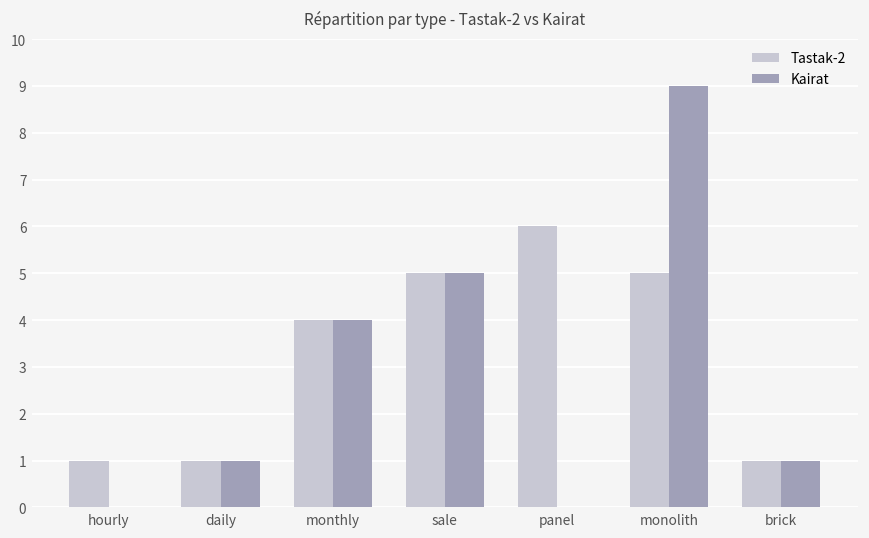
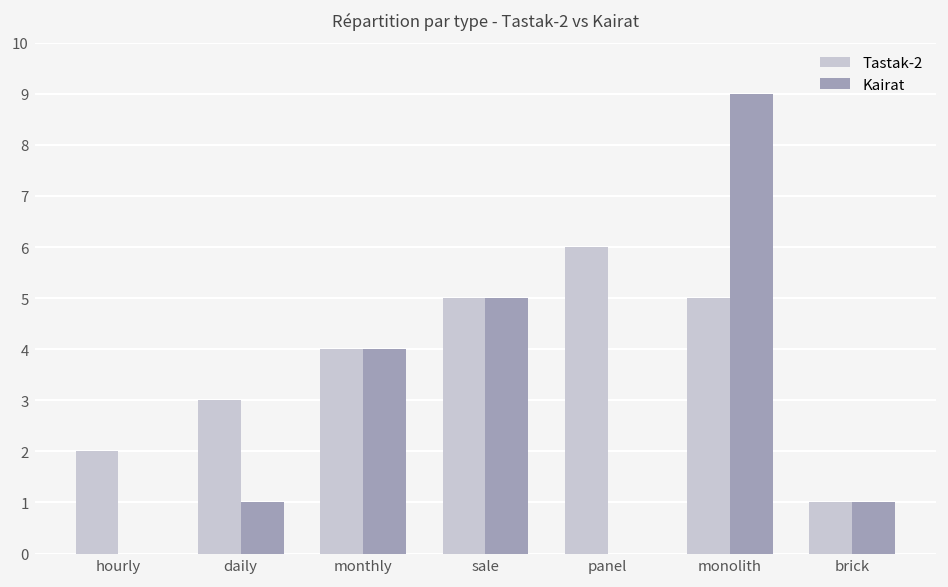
Tastak-2, hourly: 1 -> 2
Tastak-2, daily: 1 -> 3
